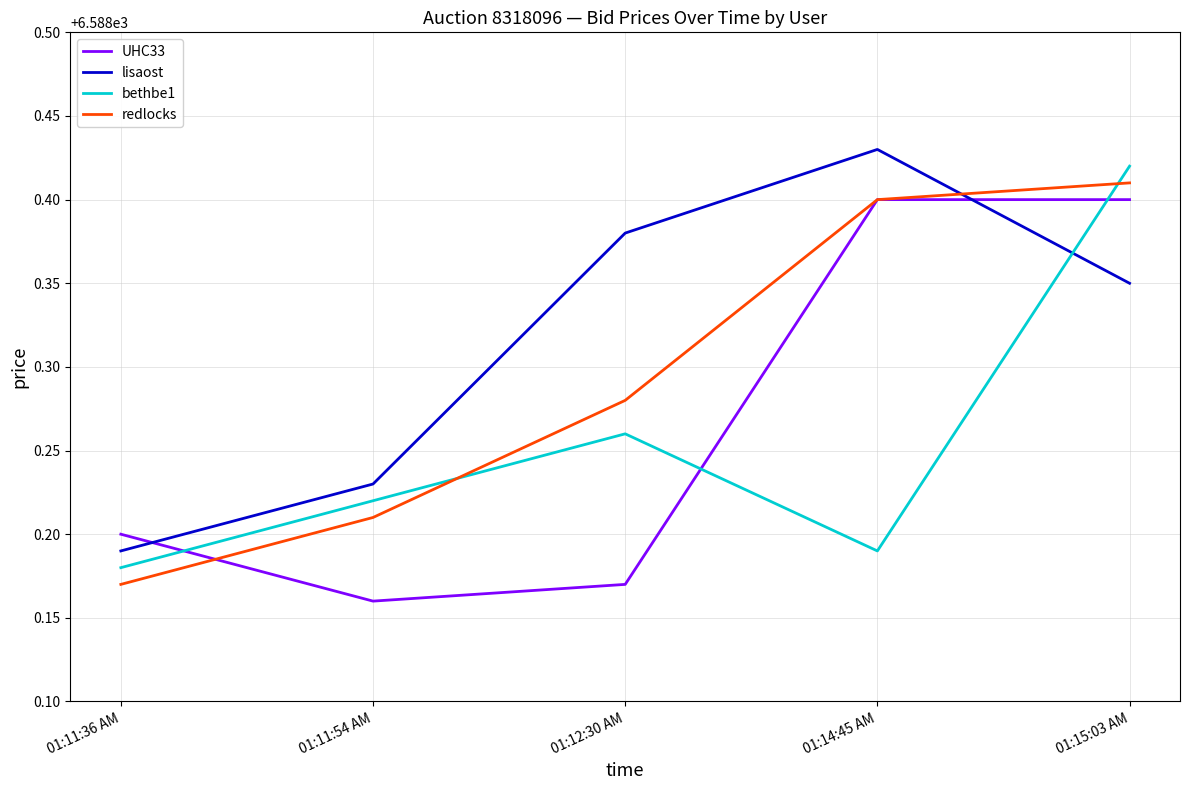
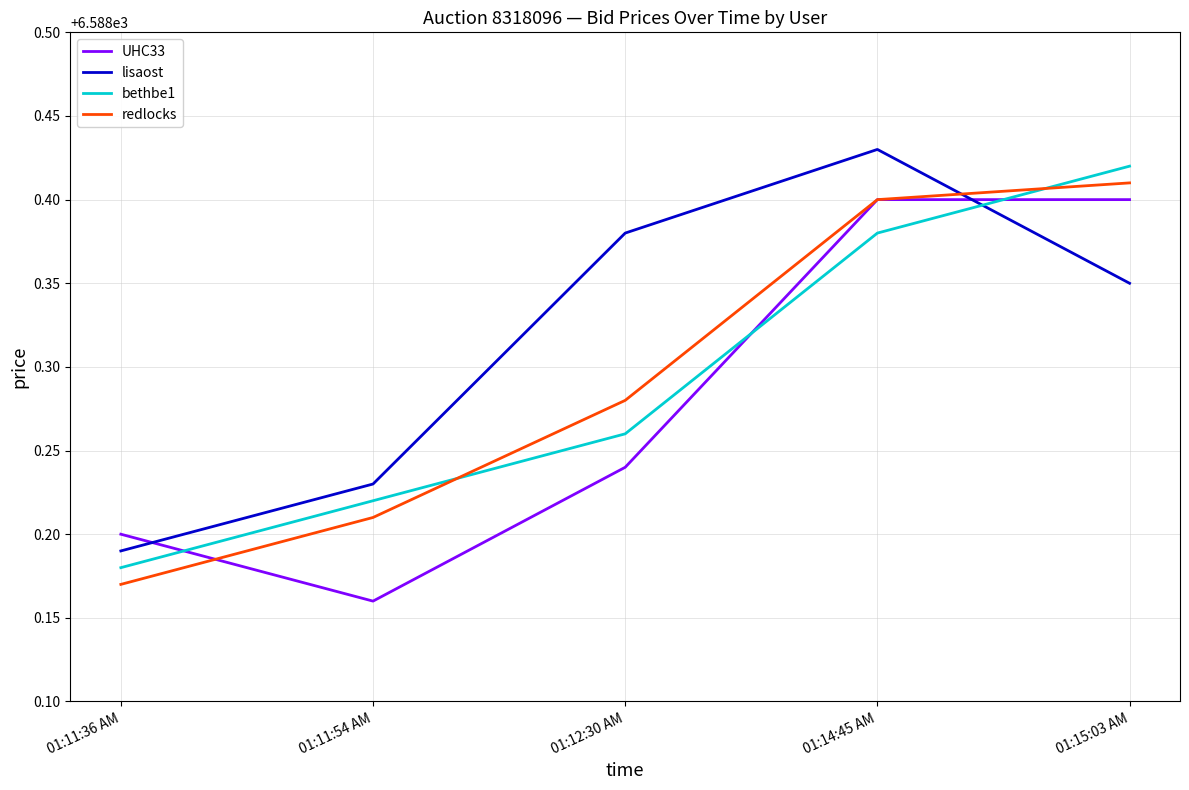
UHC33, 01:12:30 AM: 6588.17 -> 6588.24
bethbe1, 01:14:45 AM: 6588.19 -> 6588.38
